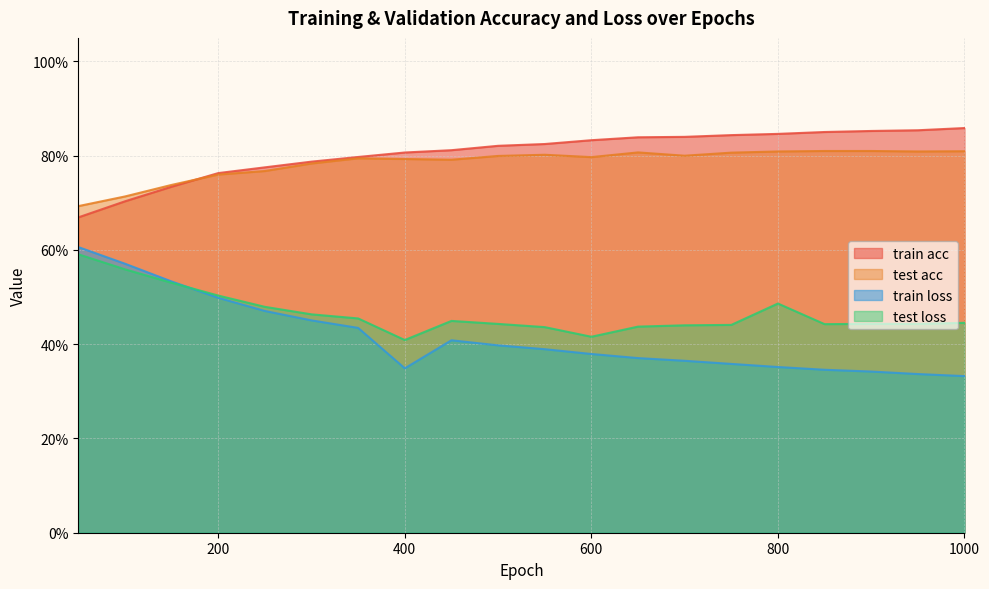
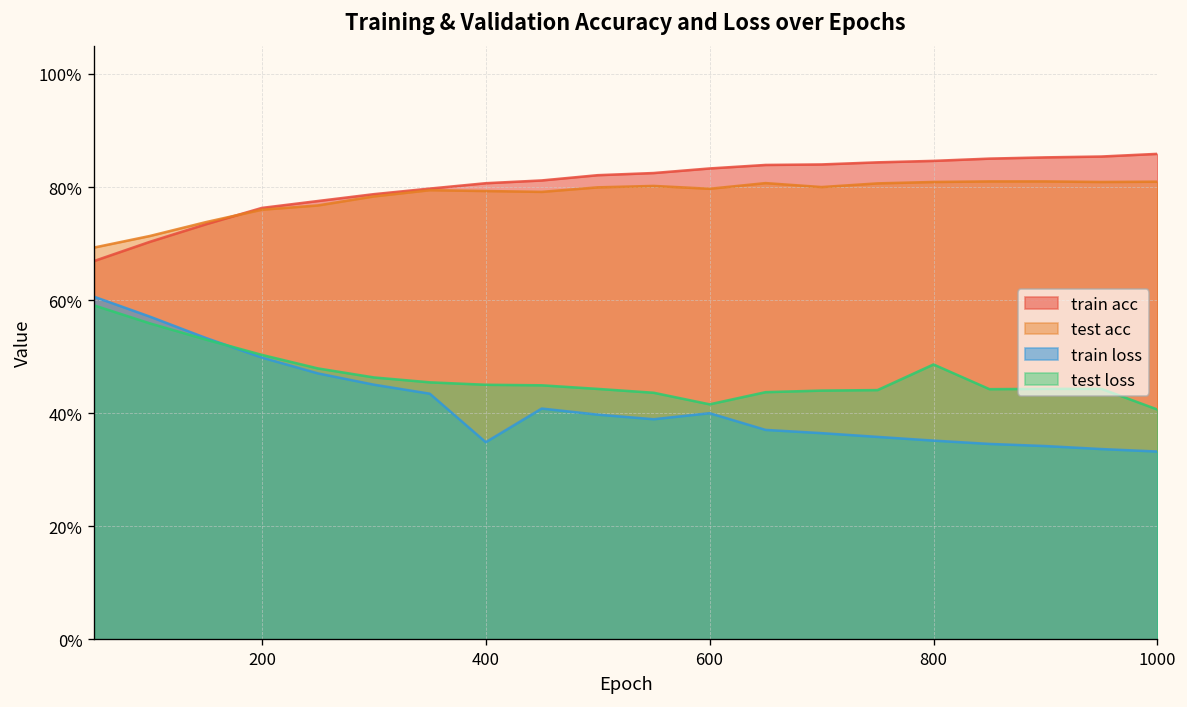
test loss, 400: 41% -> 45%
train loss, 600: 38% -> 40%
test loss, 1000: 45% -> 41%
